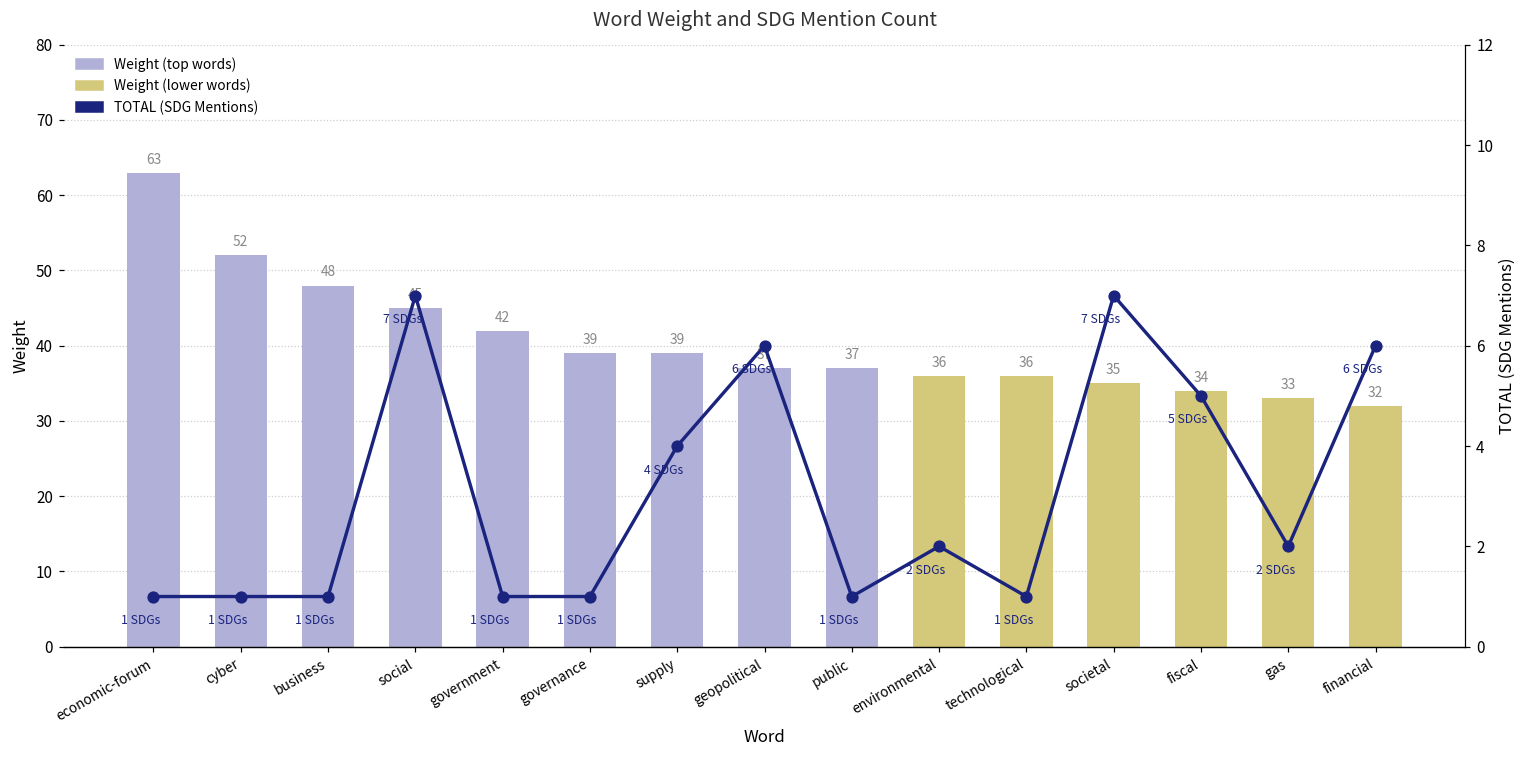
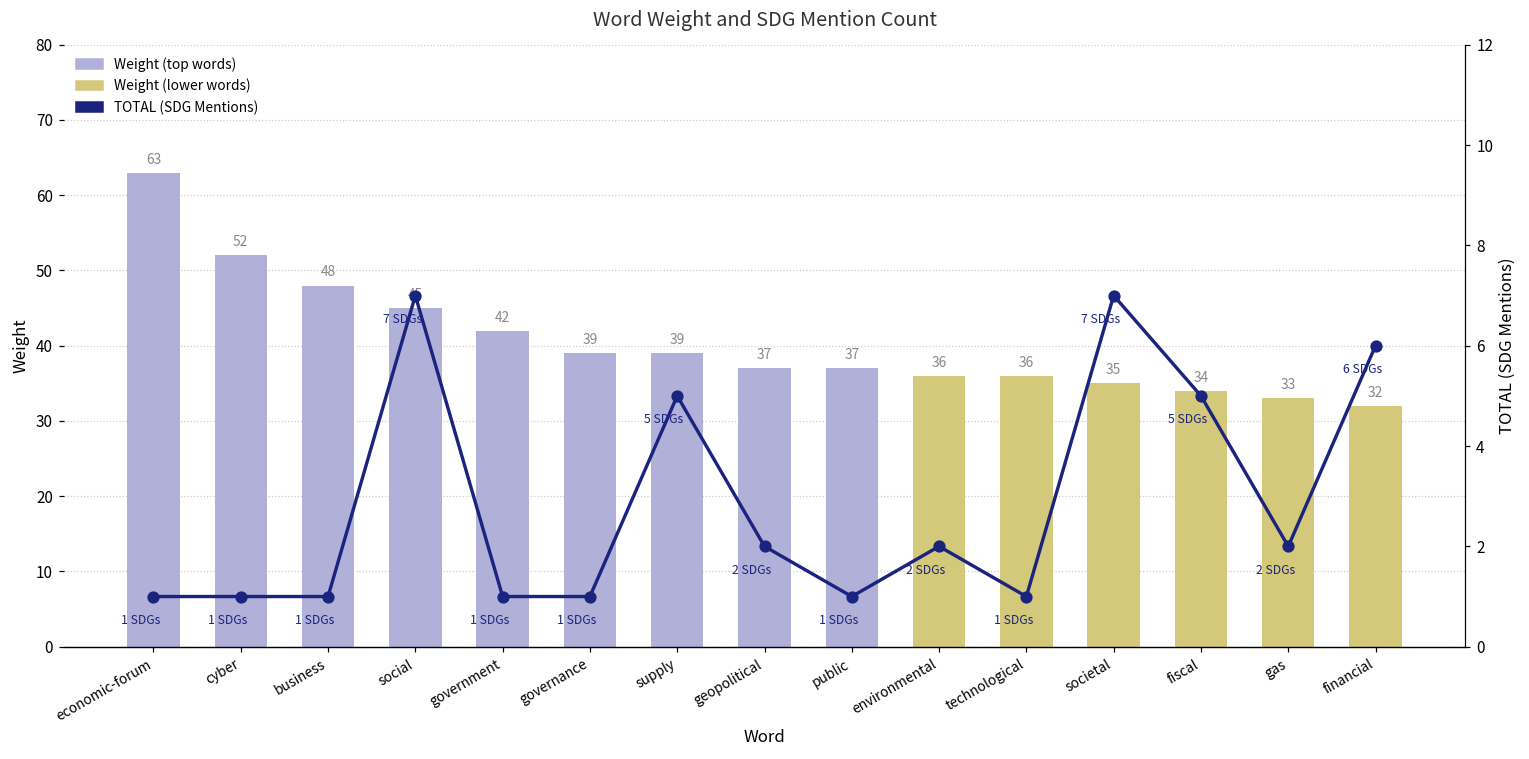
TOTAL (SDG Mentions), supply: 4 -> 5
TOTAL (SDG Mentions), geopolitical: 6 -> 2
